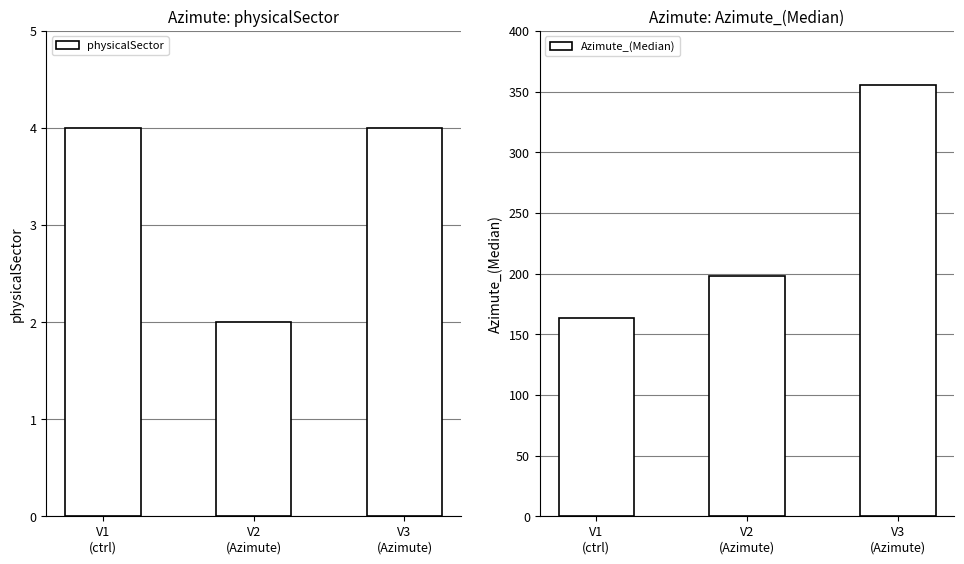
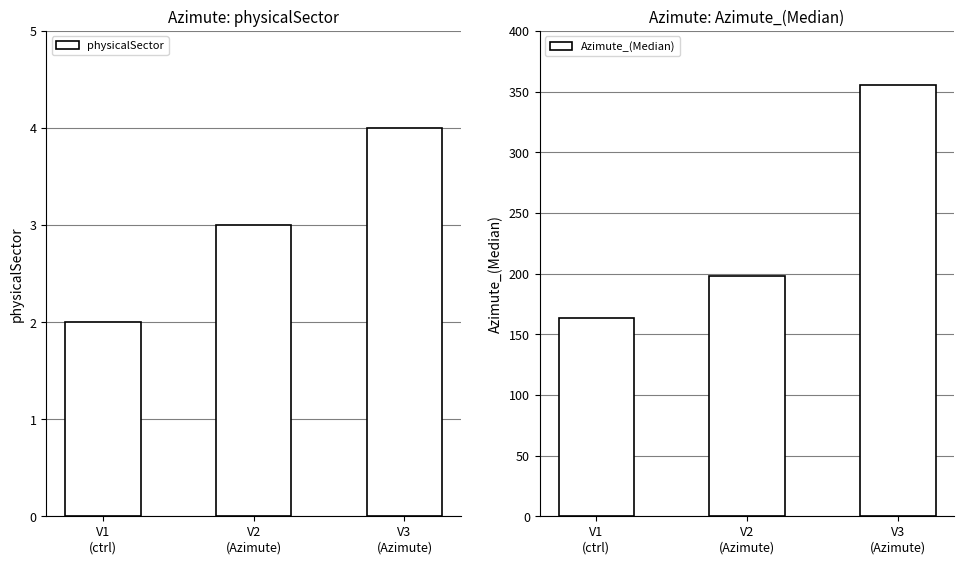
Azimute: physicalSector, V1 (ctrl): 4 -> 2
Azimute: physicalSector, V2 (Azimute): 2 -> 3
